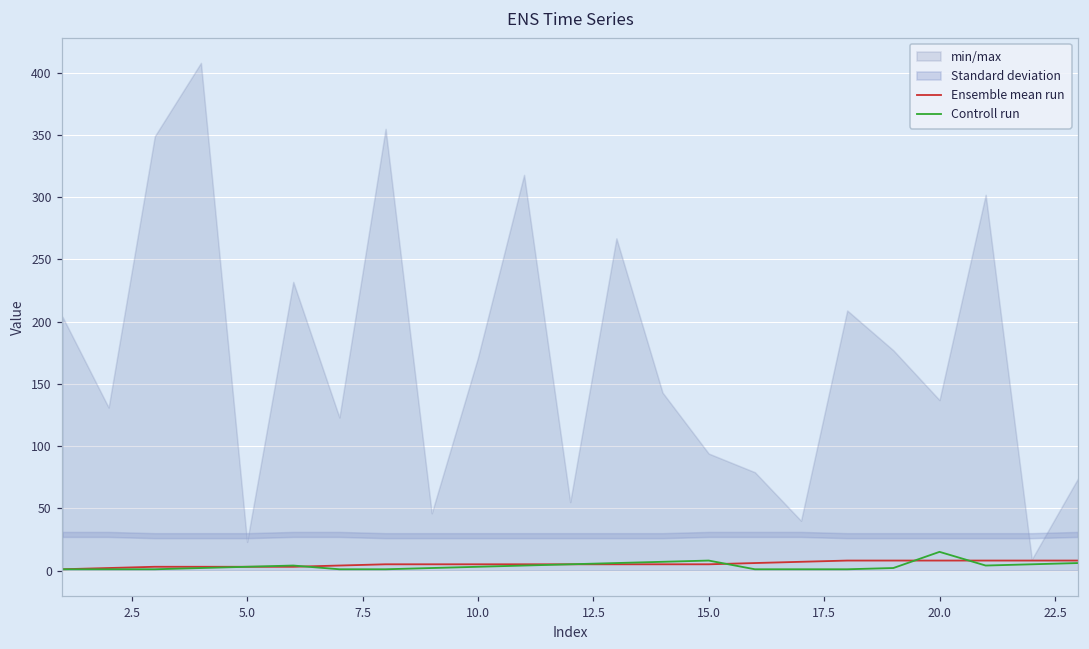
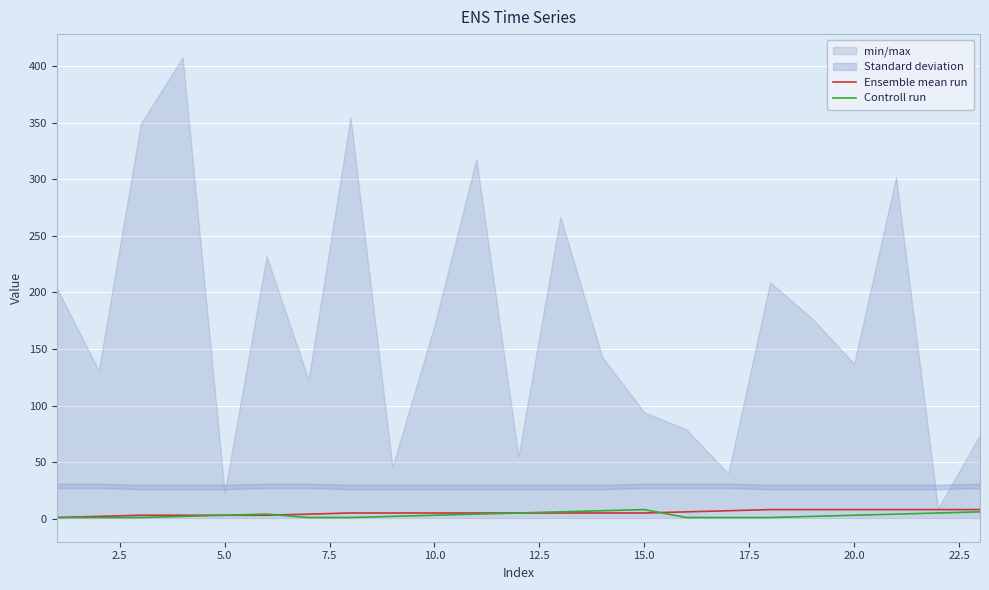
Controll run, 20.0: 15 -> 3
